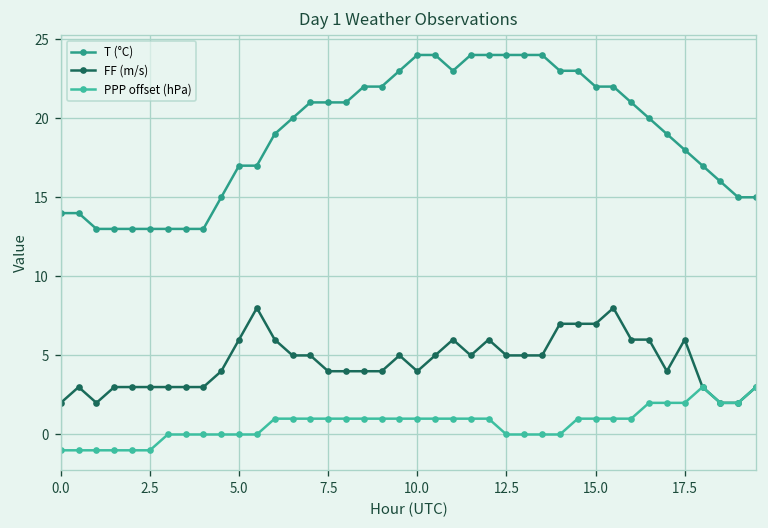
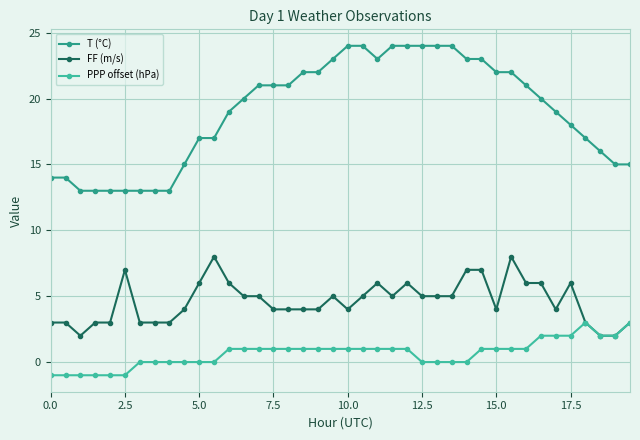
FF (m/s), 0.0: 2 -> 3
FF (m/s), 2.5: 3 -> 7
FF (m/s), 15.0: 7 -> 4
